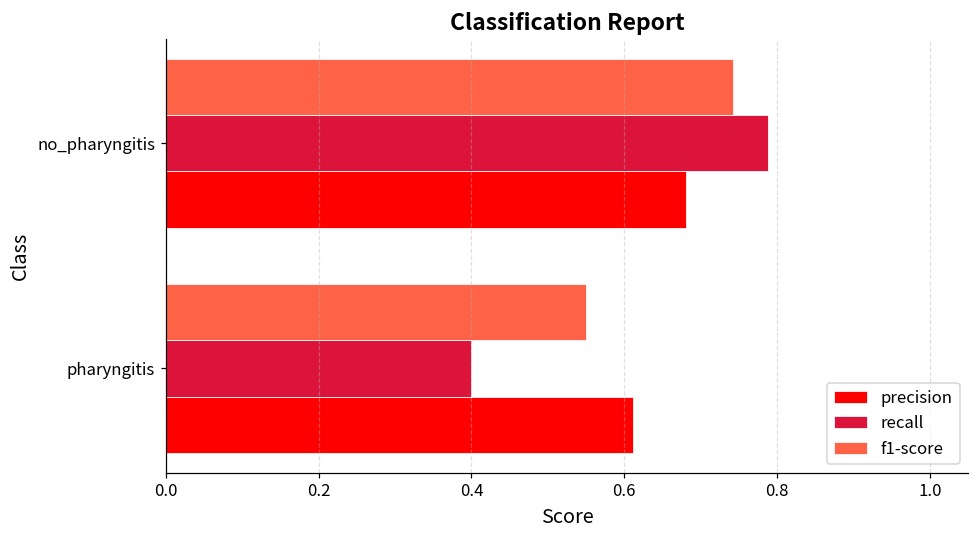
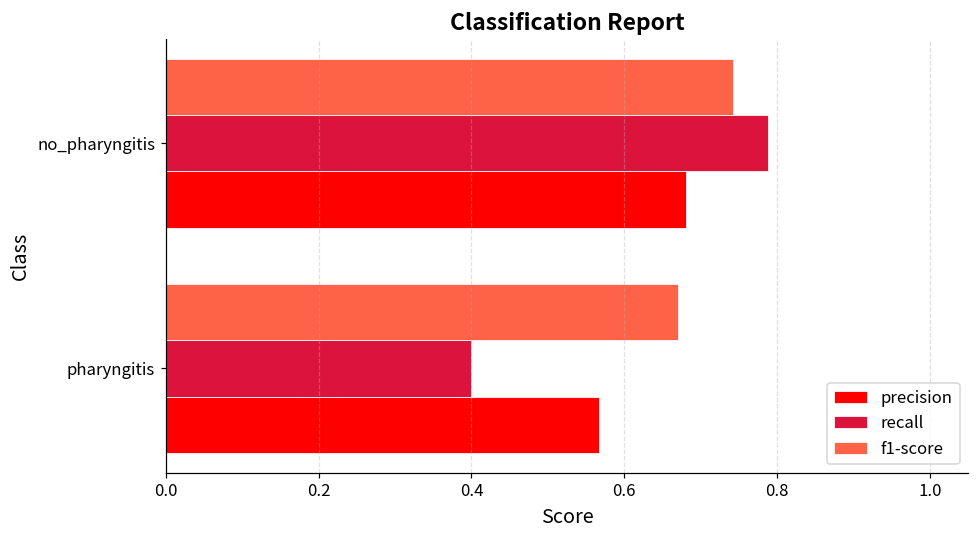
f1-score, pharyngitis: 0.55 -> 0.67
precision, pharyngitis: 0.61 -> 0.57
